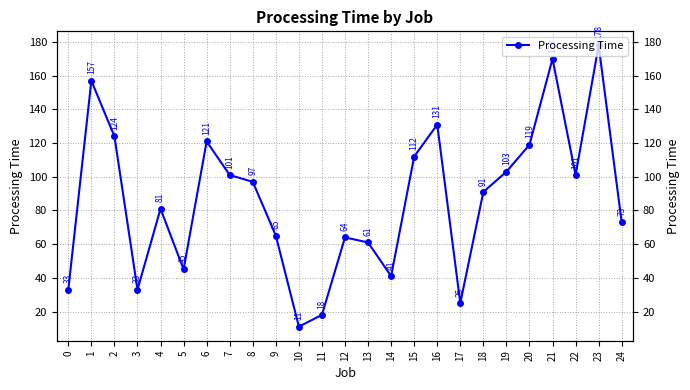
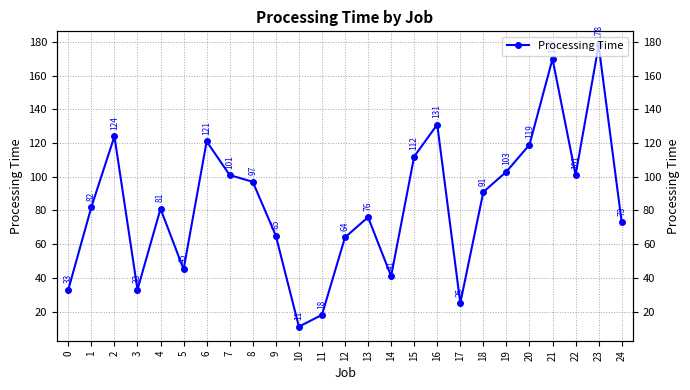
1: 157 -> 82
13: 61 -> 76
